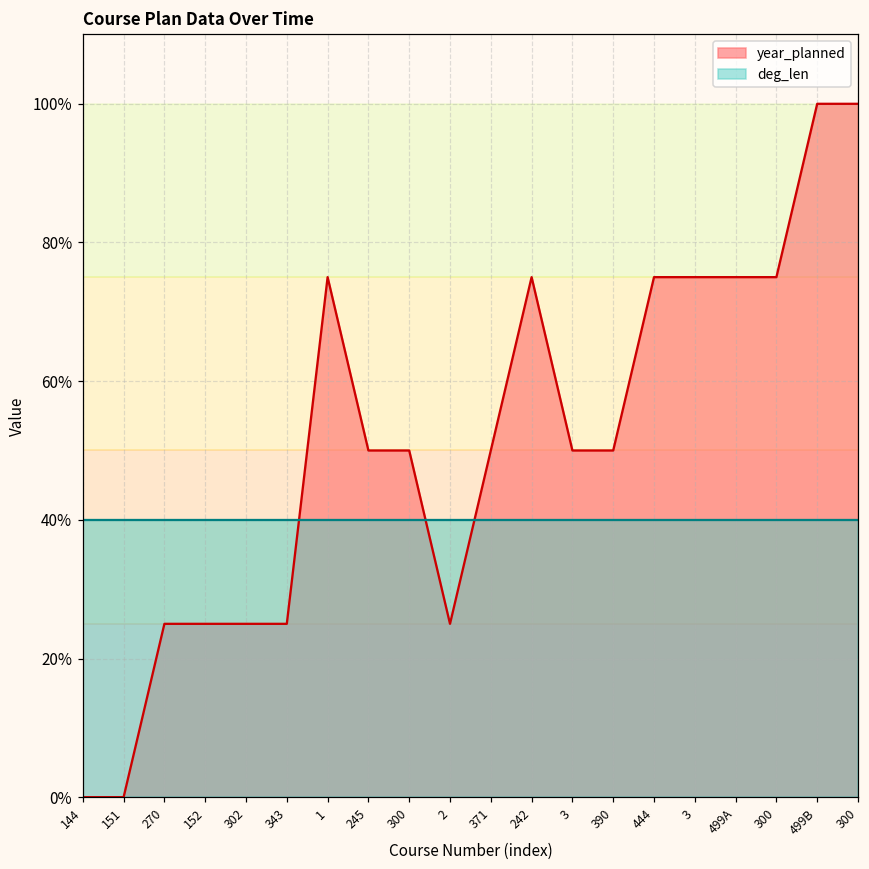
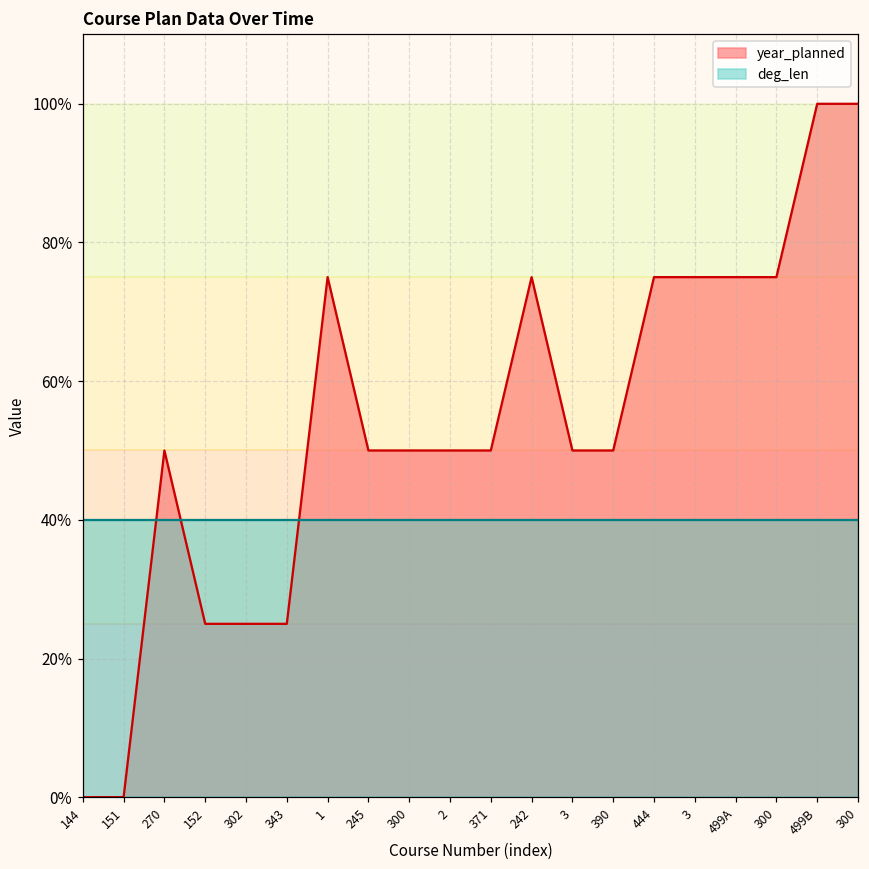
year_planned, 270: 25% -> 50%
year_planned, 2: 25% -> 50%
